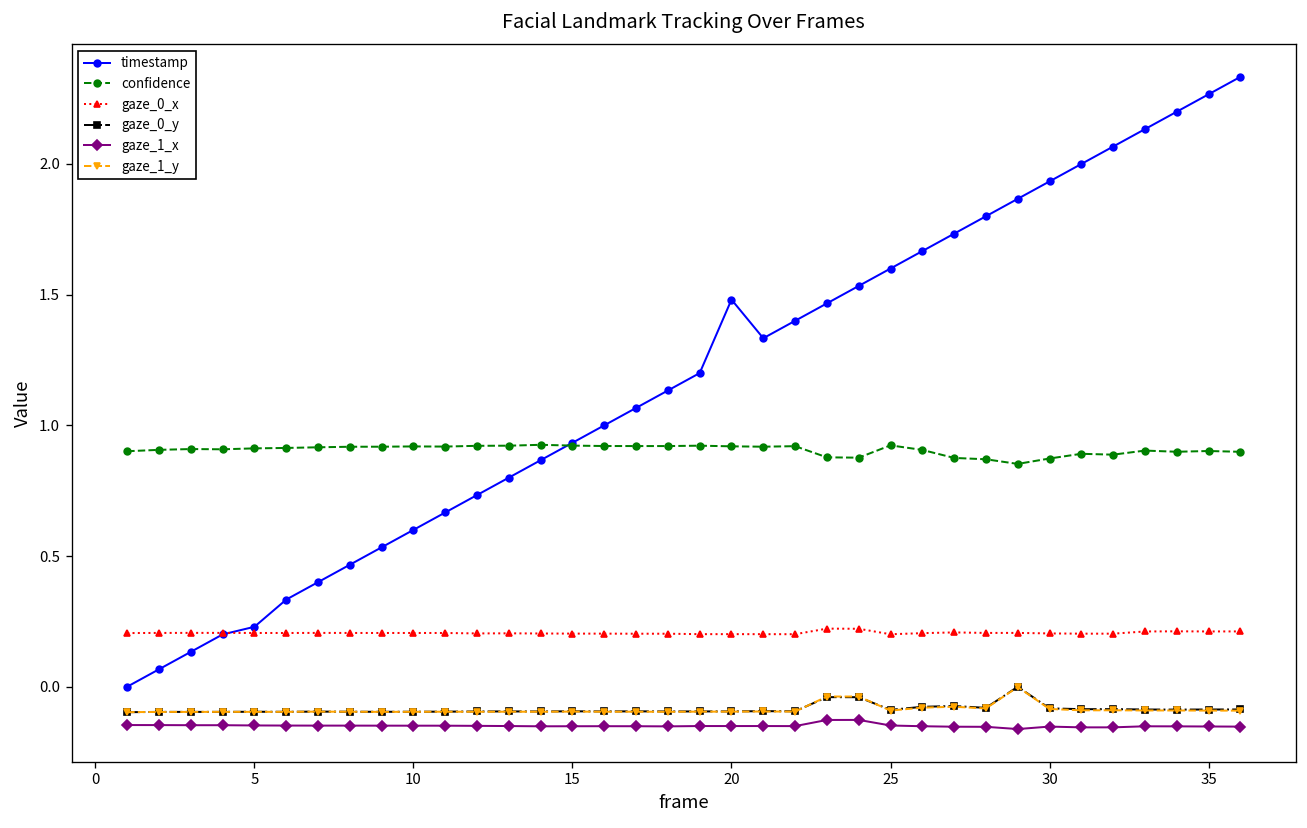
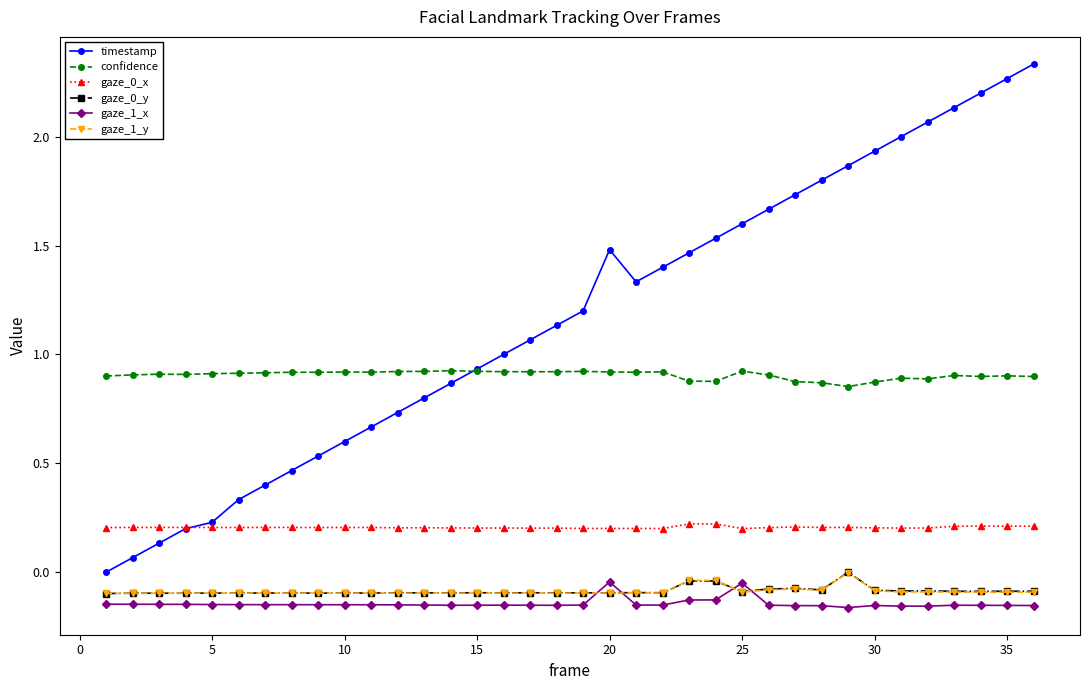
gaze_1_x, 20: -0.15 -> -0.04
gaze_1_x, 25: -0.15 -> -0.05
